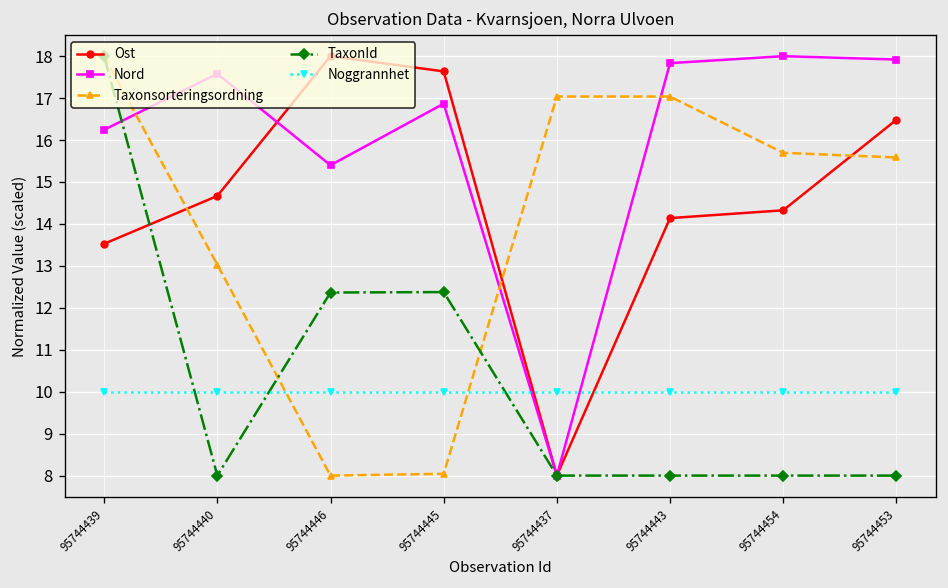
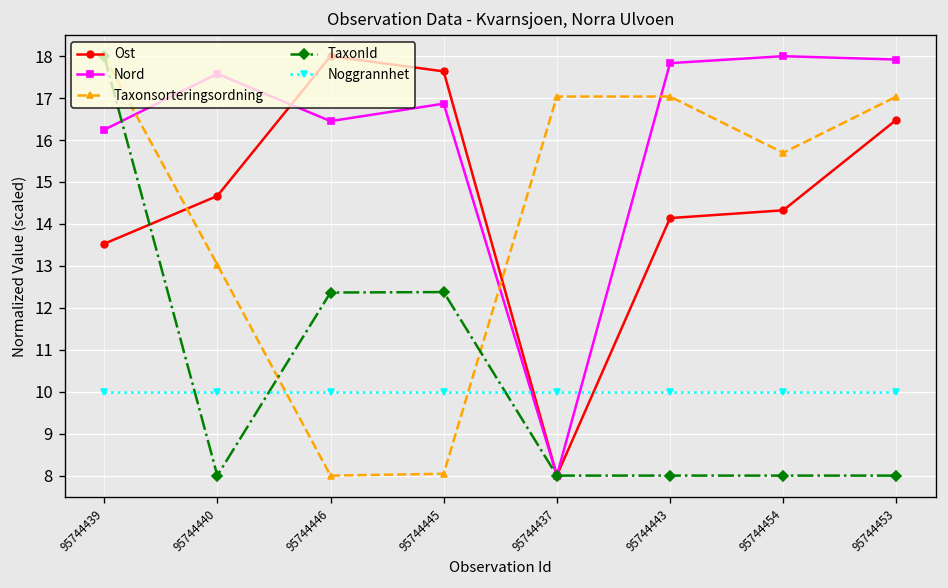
Nord, 95744446: 15.4 -> 16.5
Taxonsorteringsordning, 95744453: 15.6 -> 17.0
